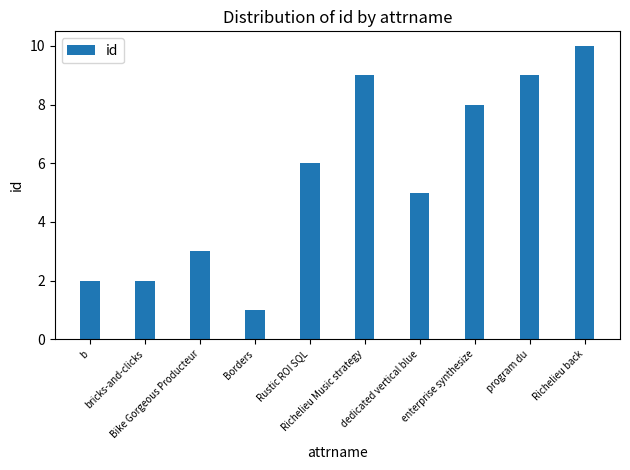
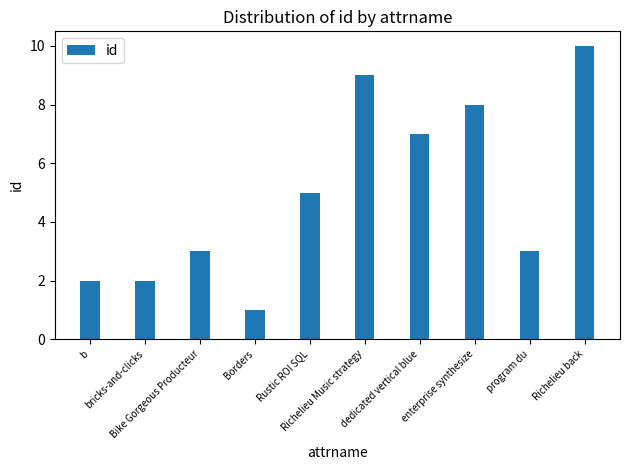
Rustic ROI SQL: 6 -> 5
dedicated vertical blue: 5 -> 7
program du: 9 -> 3
